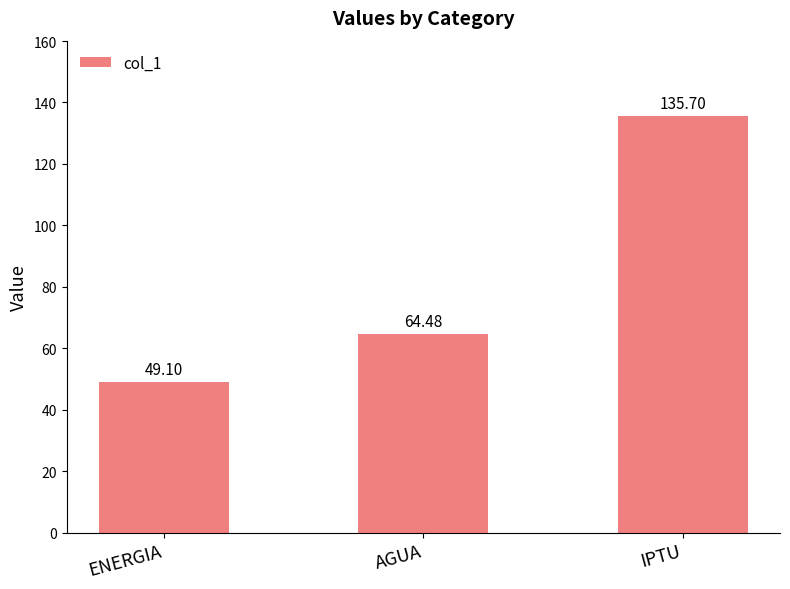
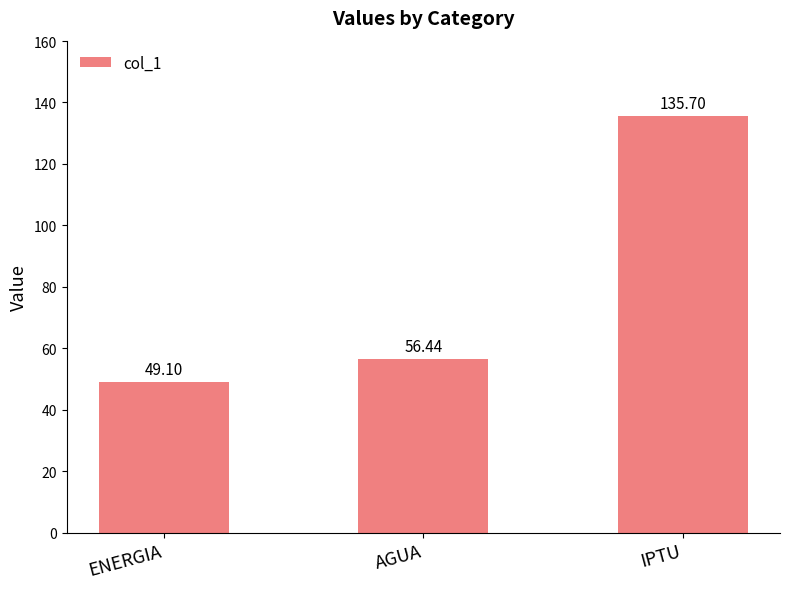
AGUA: 64.48 -> 56.44
